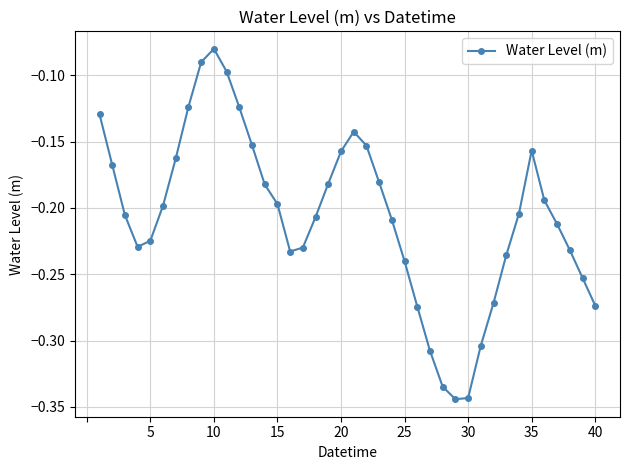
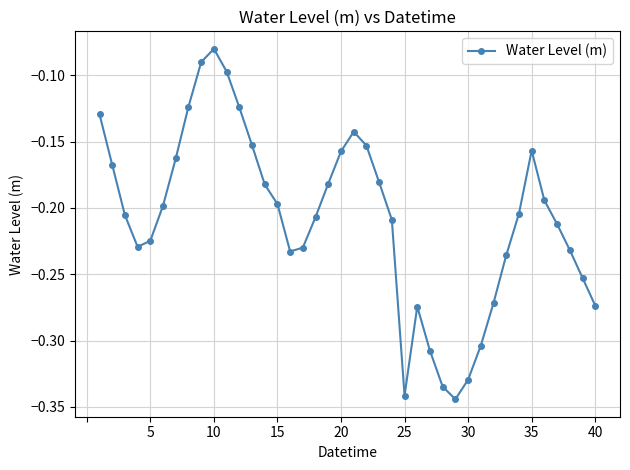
25: -0.240 -> -0.341
30: -0.343 -> -0.330
